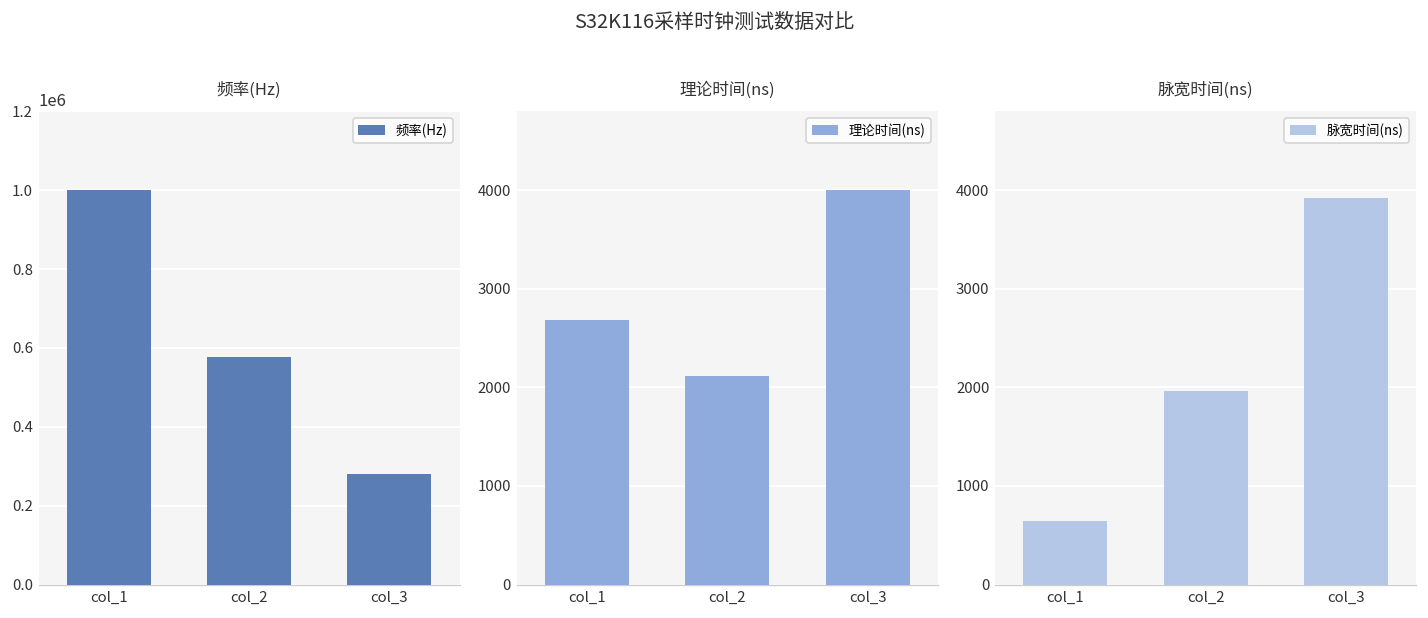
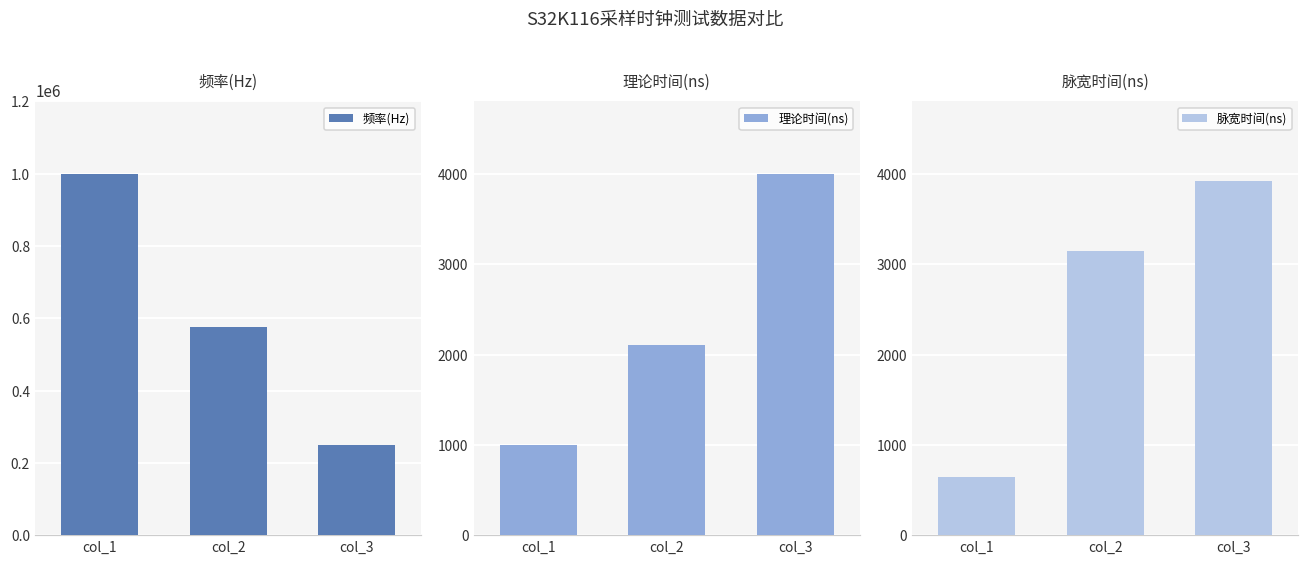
频率(Hz), col_3: 280000 -> 250000
理论时间(ns), col_1: 2700 -> 1000
脉宽时间(ns), col_2: 2000 -> 3100
